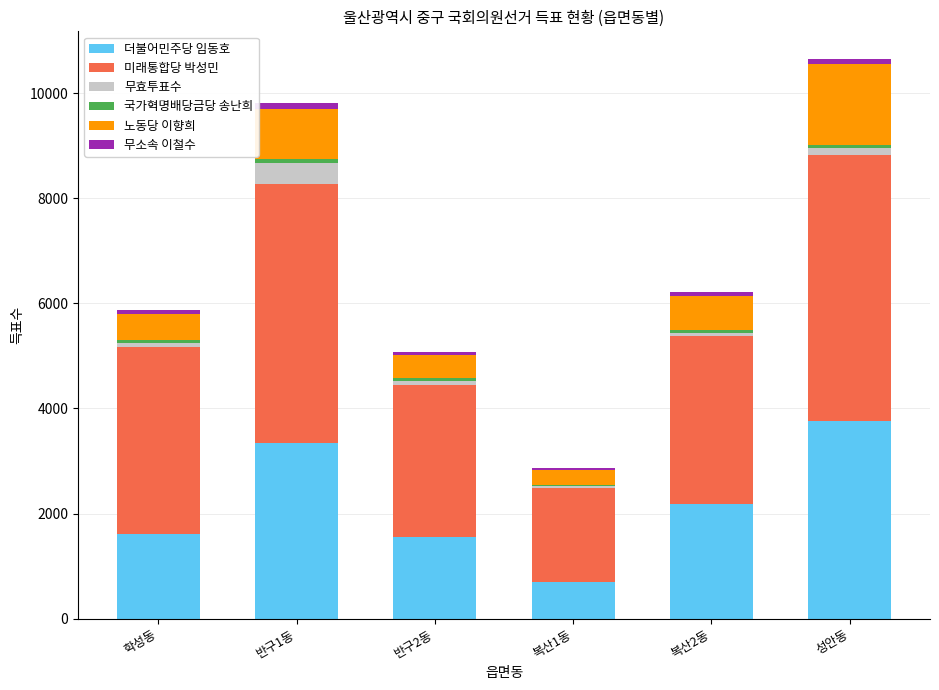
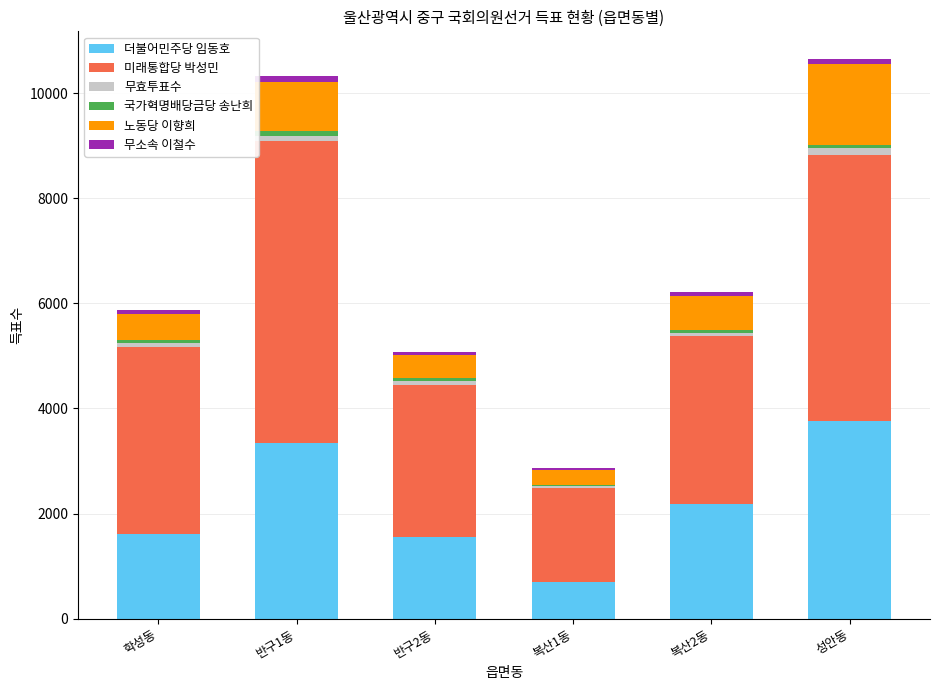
미래통합당 박성민, 반구1동: 4900 -> 5700
무효투표수, 반구1동: 400 -> 100
